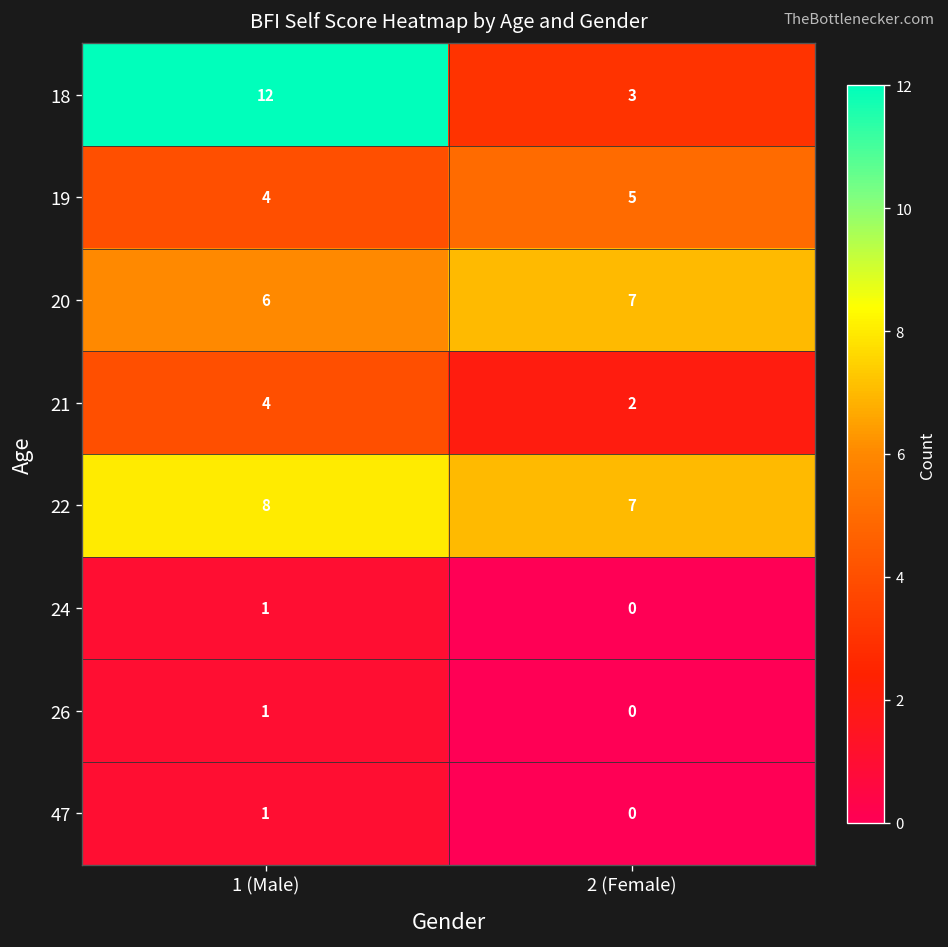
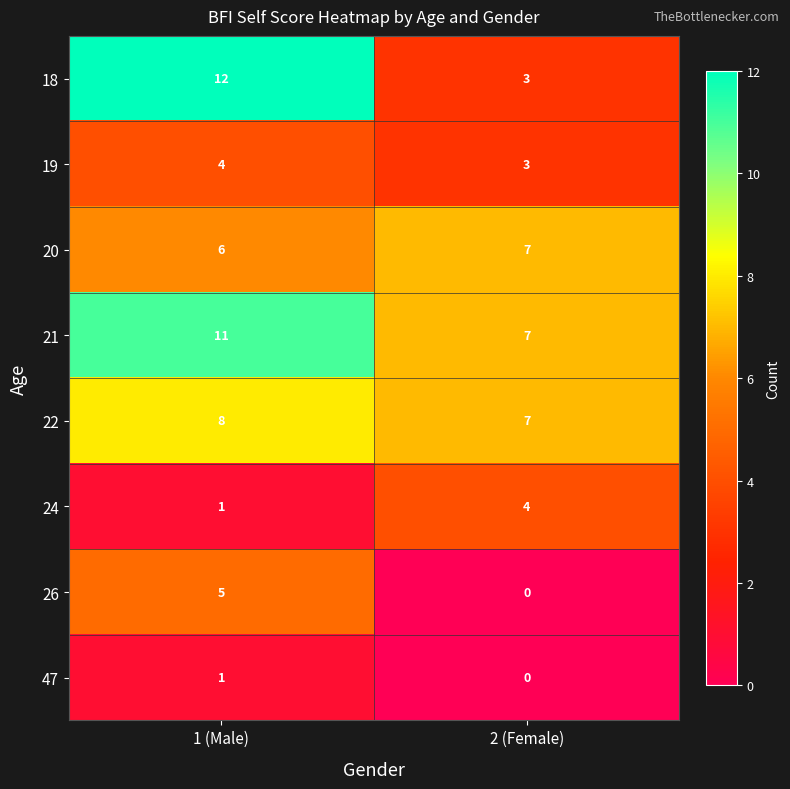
19, 2 (Female): 5 -> 3
21, 1 (Male): 4 -> 11
21, 2 (Female): 2 -> 7
24, 2 (Female): 0 -> 4
26, 1 (Male): 1 -> 5
